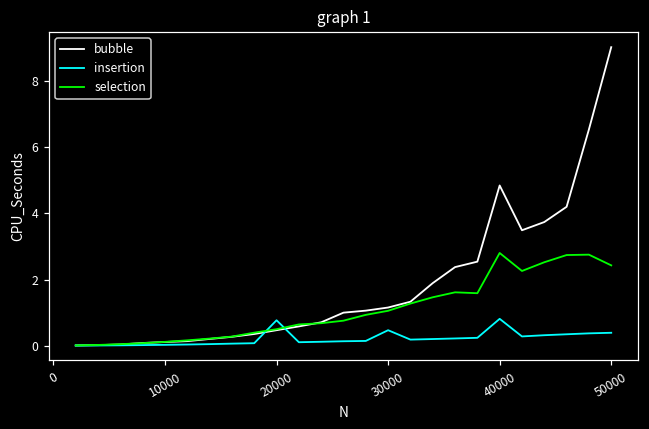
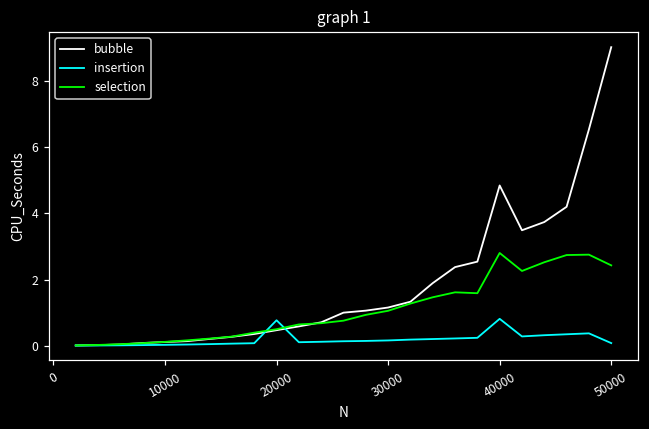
insertion, 30000: 0.5 -> 0.2
insertion, 50000: 0.4 -> 0.1
